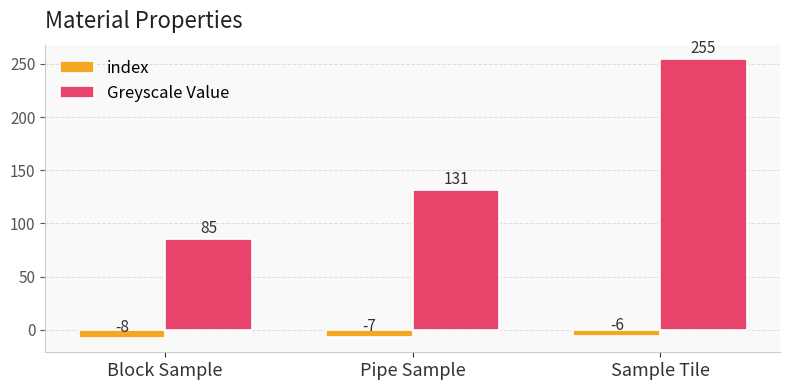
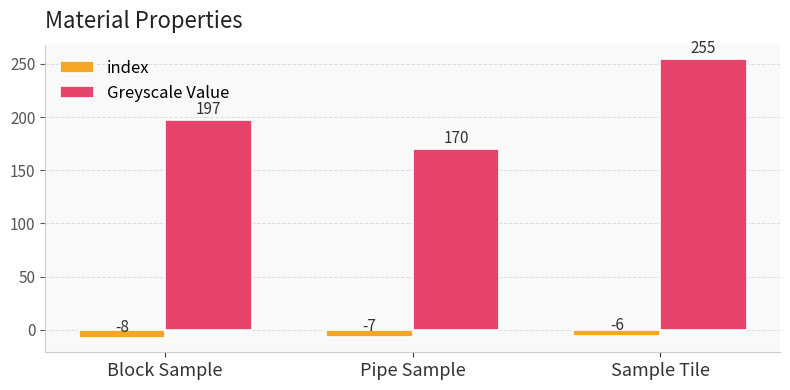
Greyscale Value, Block Sample: 85 -> 197
Greyscale Value, Pipe Sample: 131 -> 170
